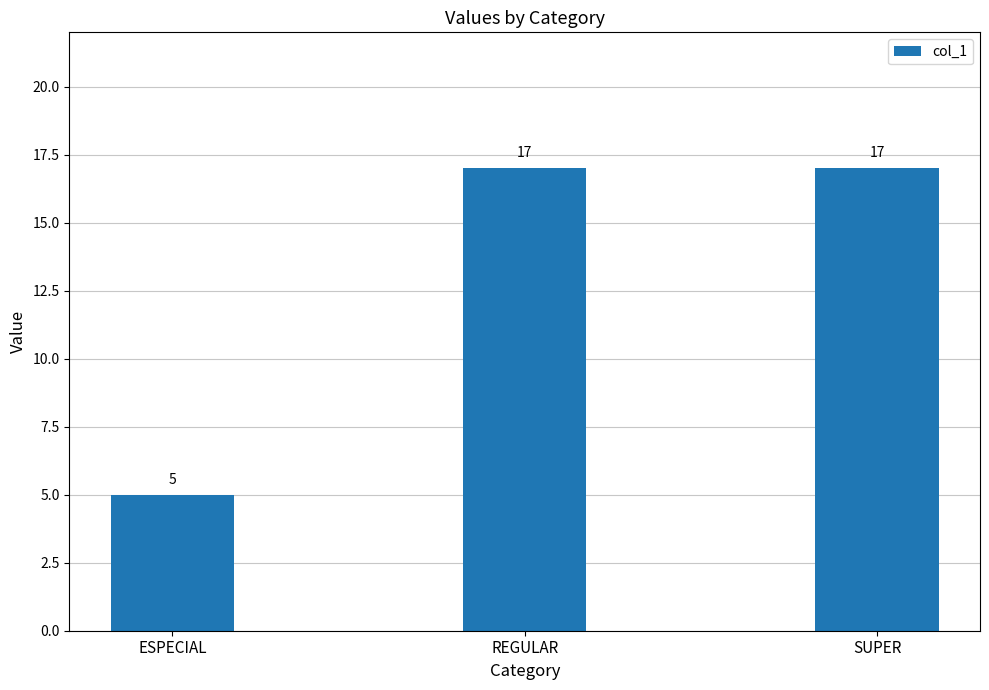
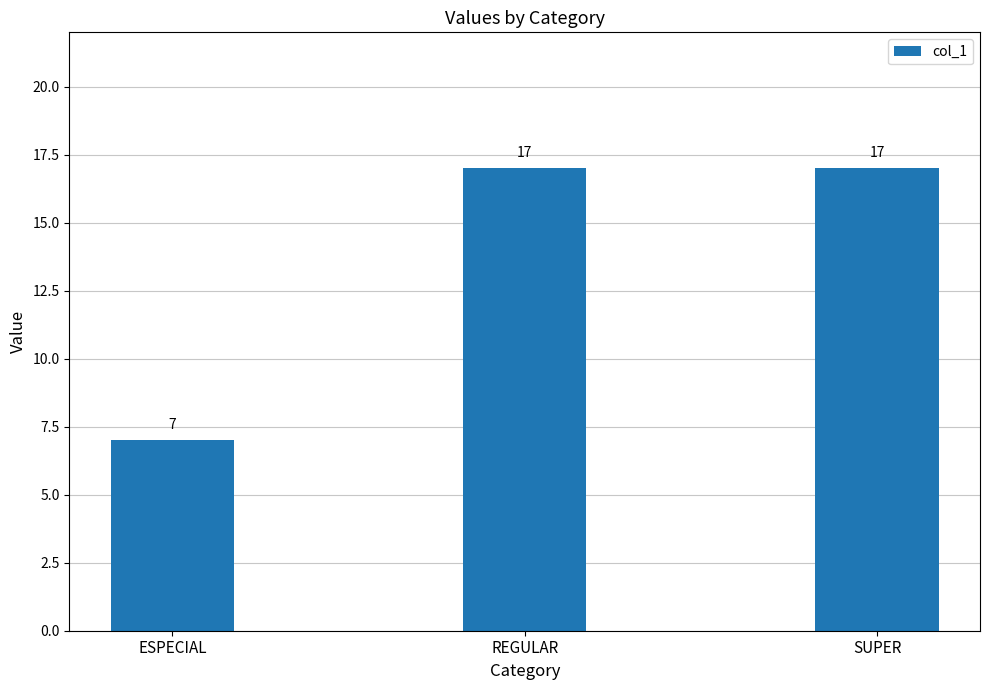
ESPECIAL: 5 -> 7
